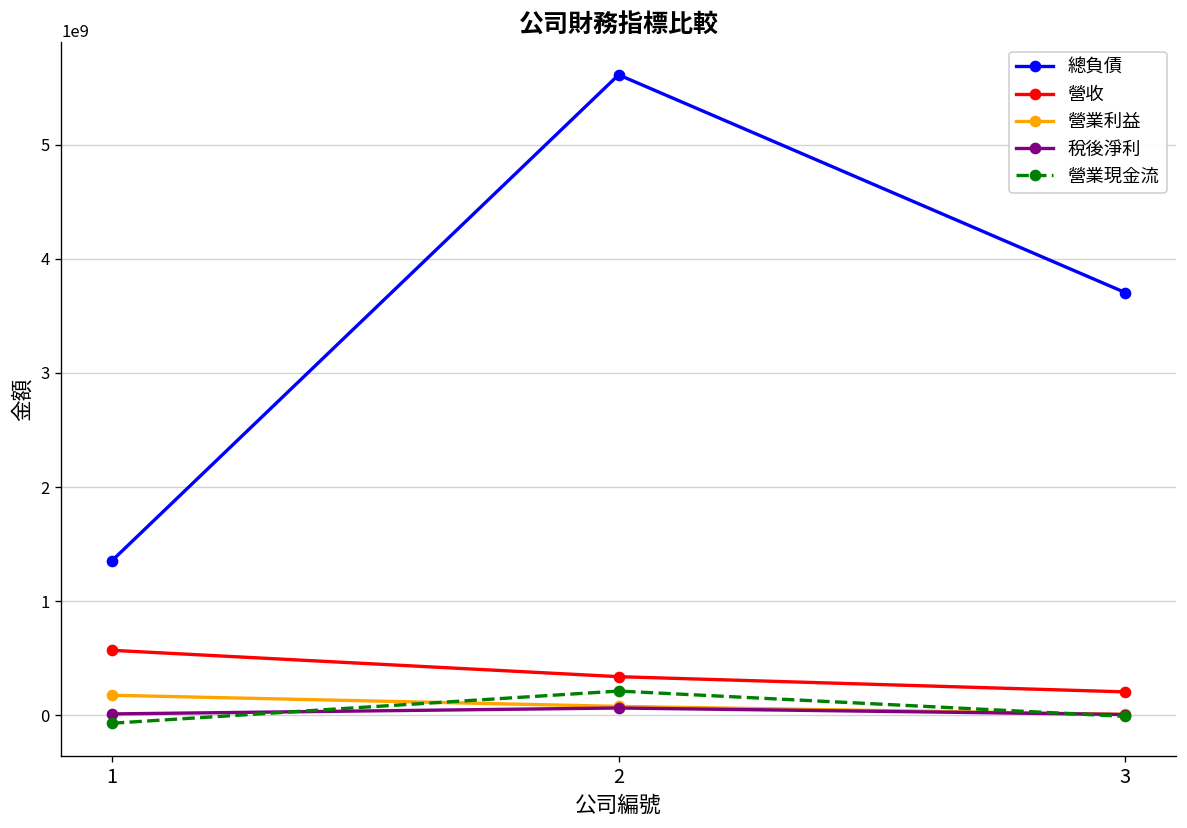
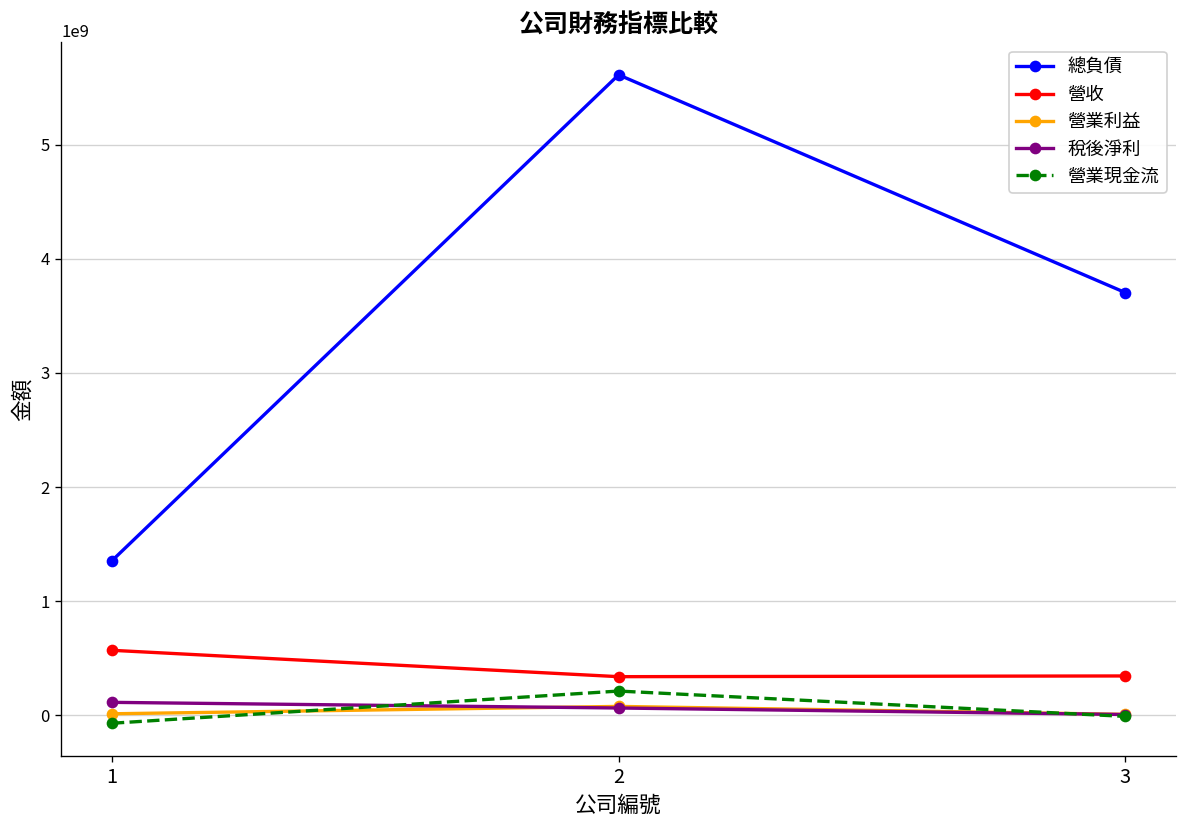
營業利益, 1: 200000000 -> 0
稅後淨利, 1: 0 -> 100000000
營收, 3: 200000000 -> 300000000
